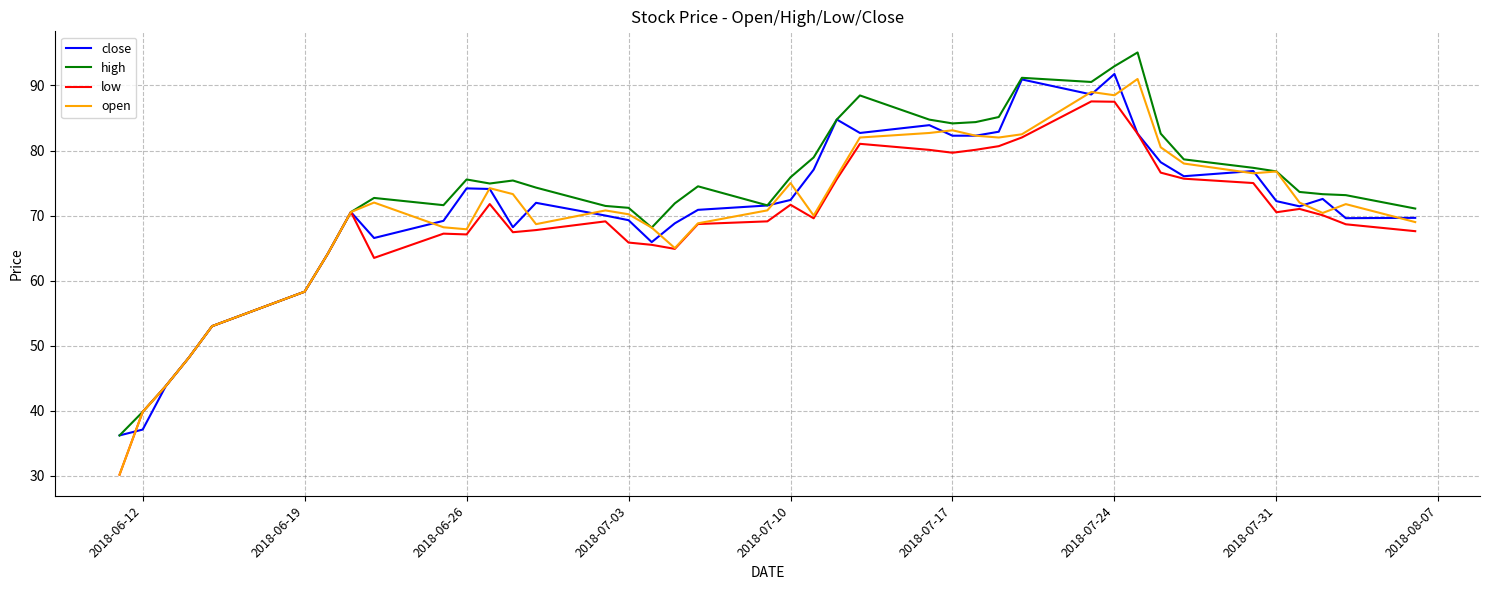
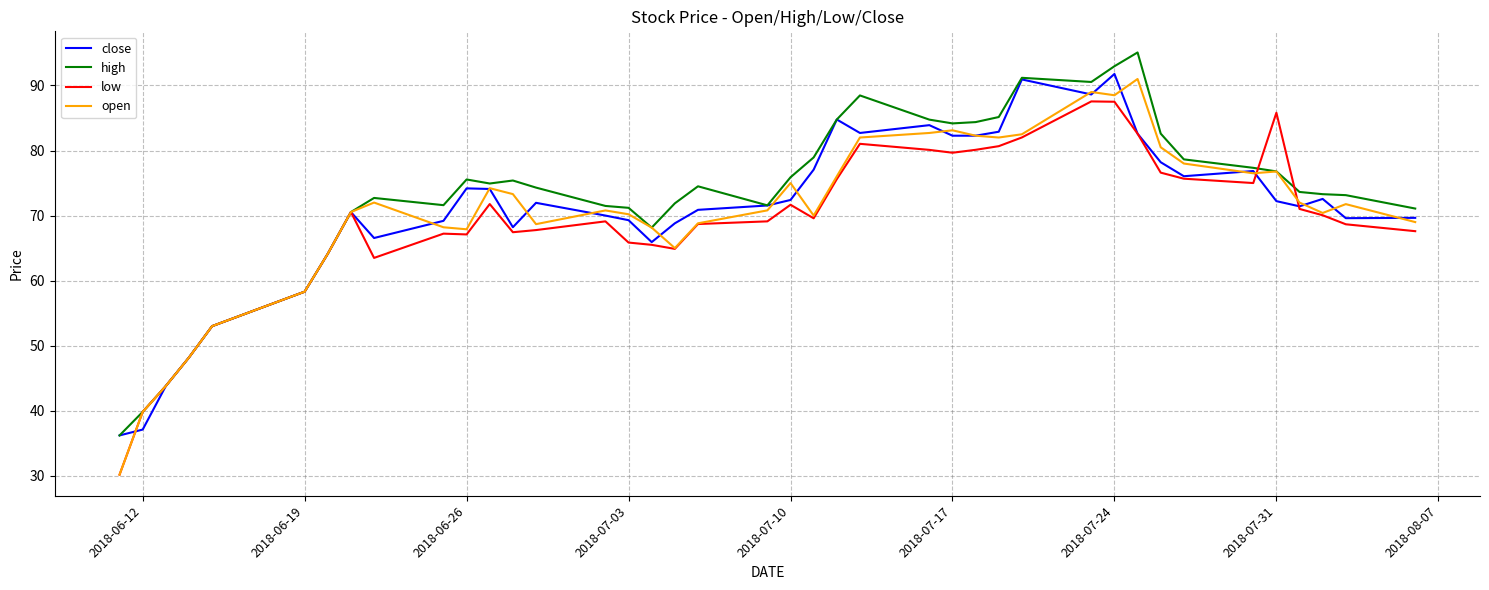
low, 2018-07-31: 71 -> 86
